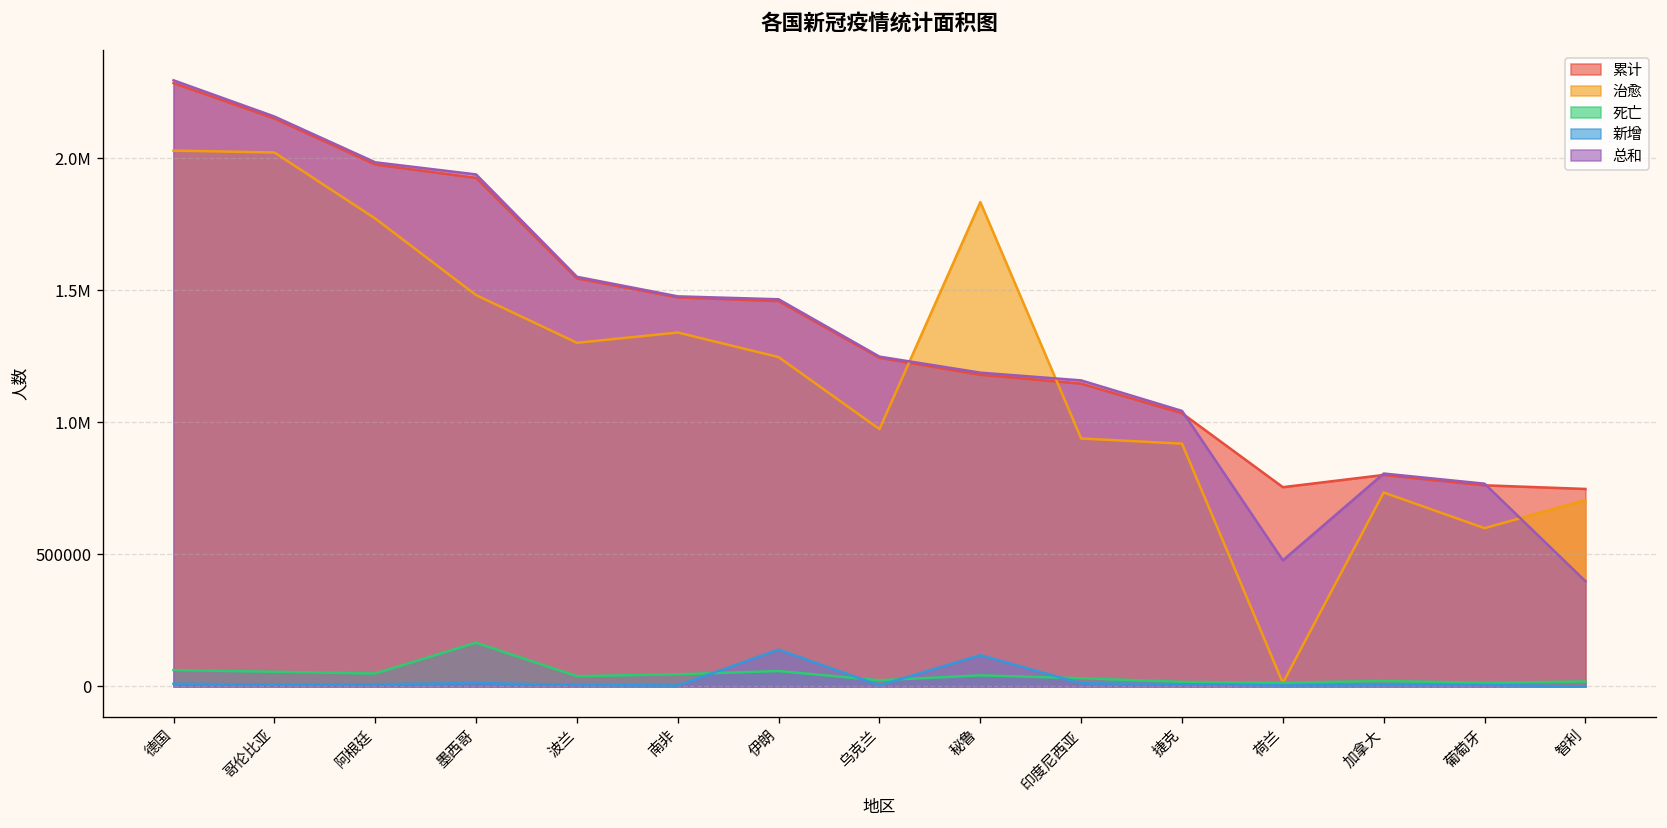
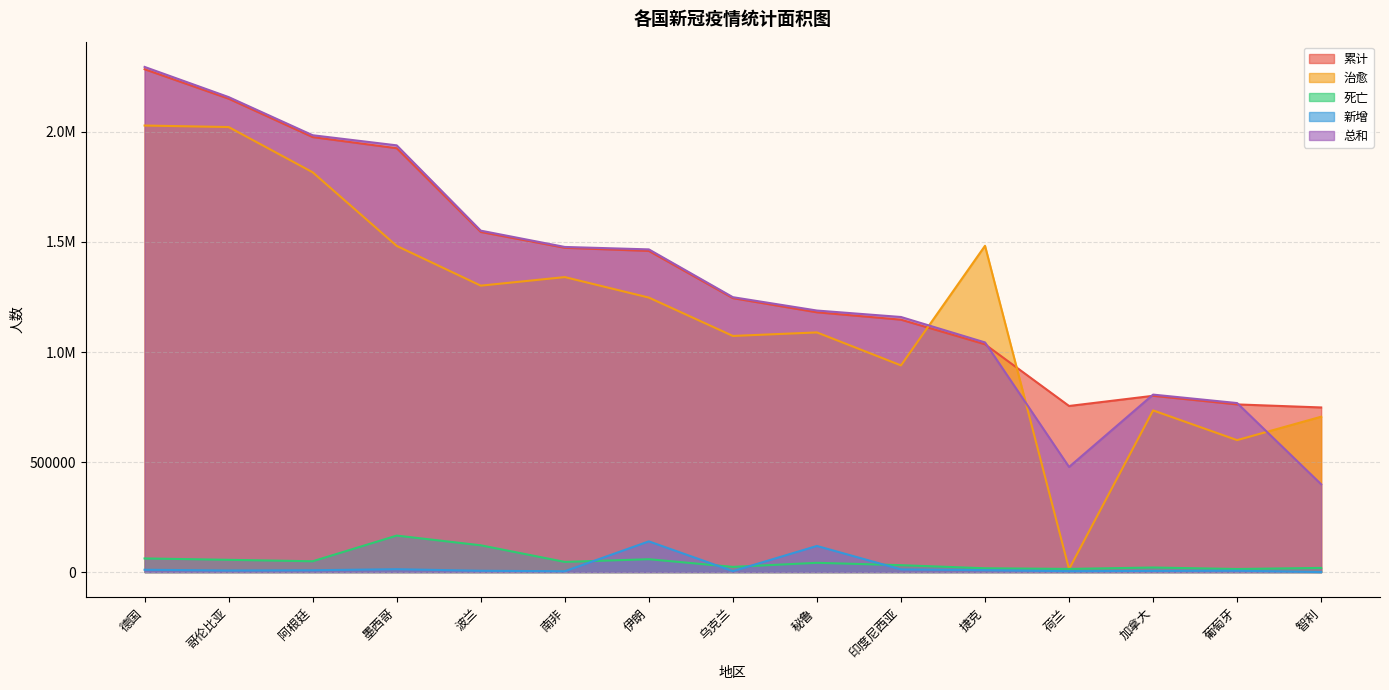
治愈, 阿根廷: 1770000 -> 1820000
死亡, 波兰: 40000 -> 120000
治愈, 乌克兰: 970000 -> 1070000
治愈, 秘鲁: 1830000 -> 1090000
治愈, 捷克: 920000 -> 1480000
